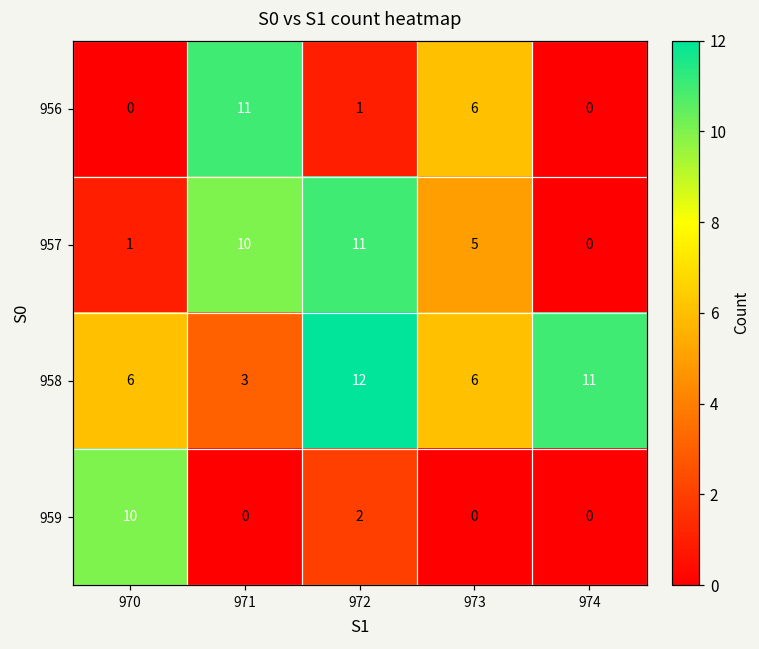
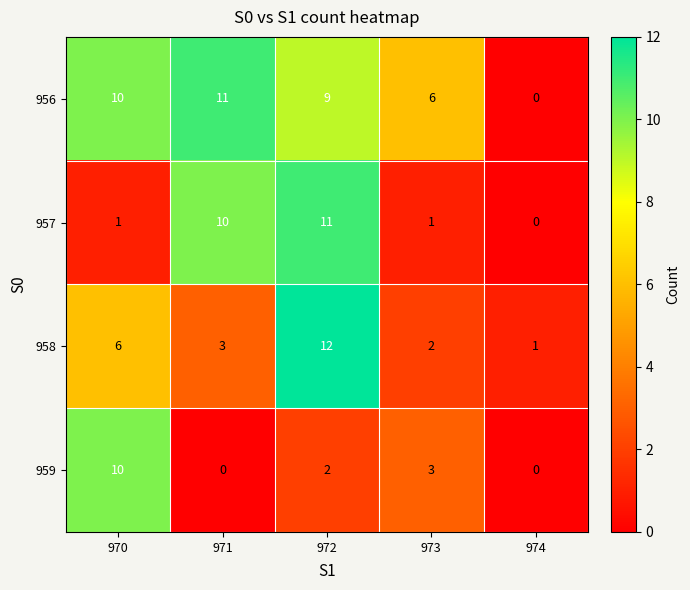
956, 970: 0 -> 10
956, 972: 1 -> 9
957, 973: 5 -> 1
958, 973: 6 -> 2
958, 974: 11 -> 1
959, 973: 0 -> 3
